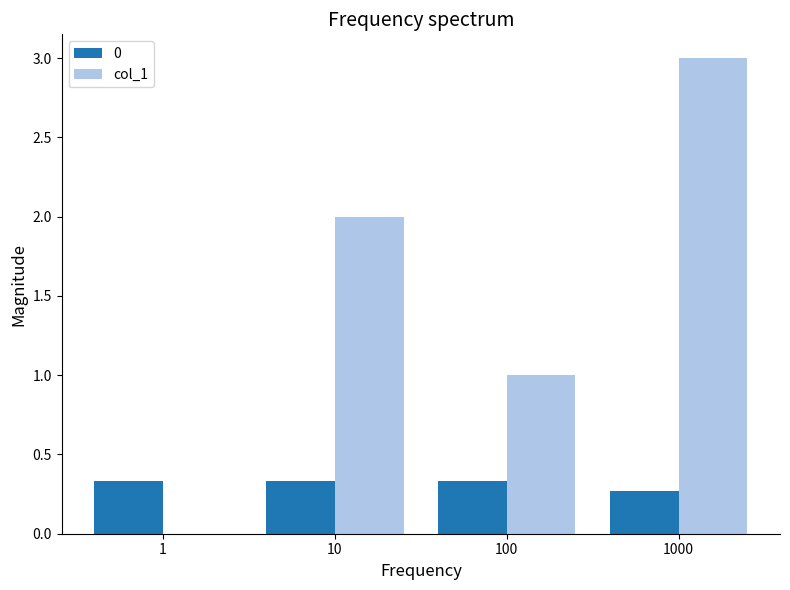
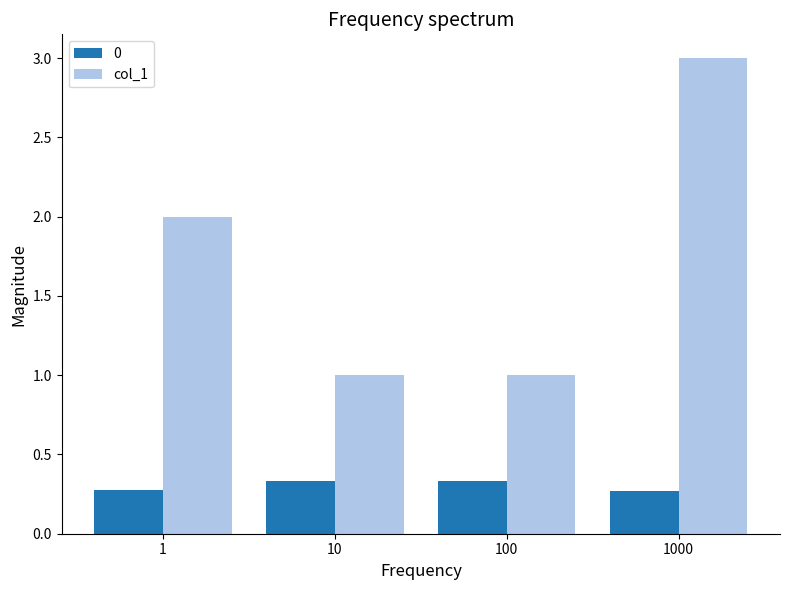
0, 1: 0.33 -> 0.28
col_1, 1: 0 -> 2
col_1, 10: 2 -> 1
